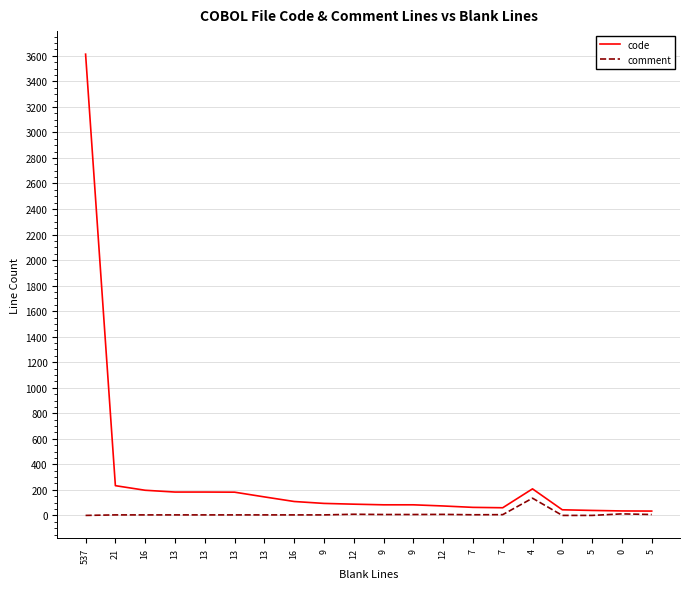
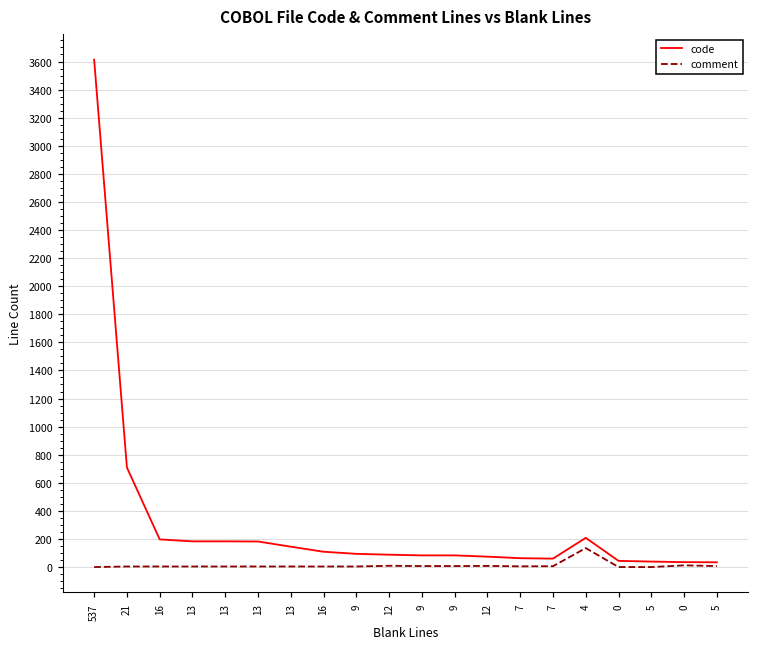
code, 21: 230 -> 710
